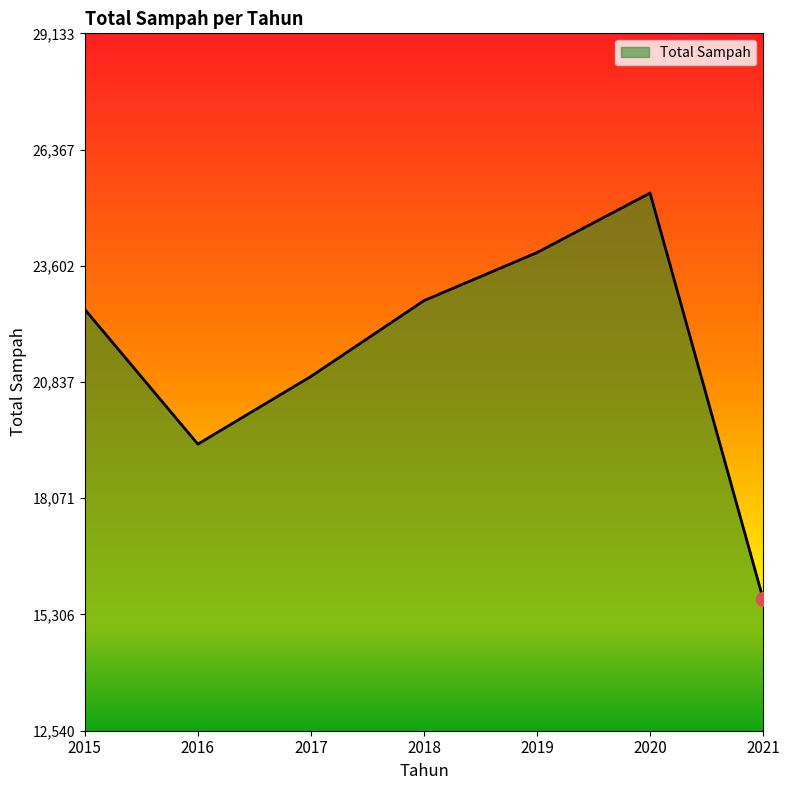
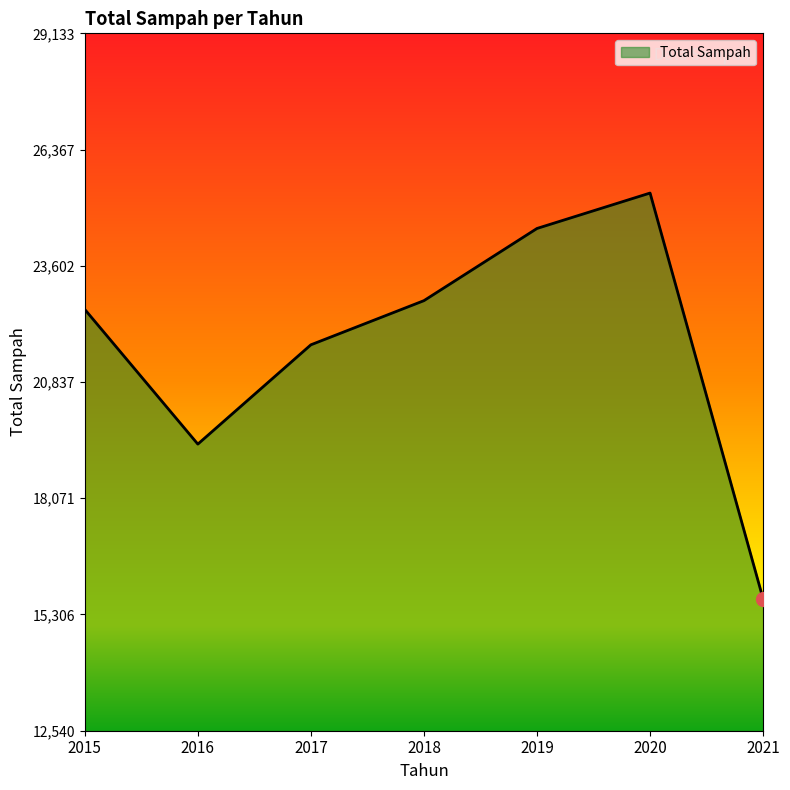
Total Sampah, 2017: 21,000 -> 21,700
Total Sampah, 2019: 23,900 -> 24,500
